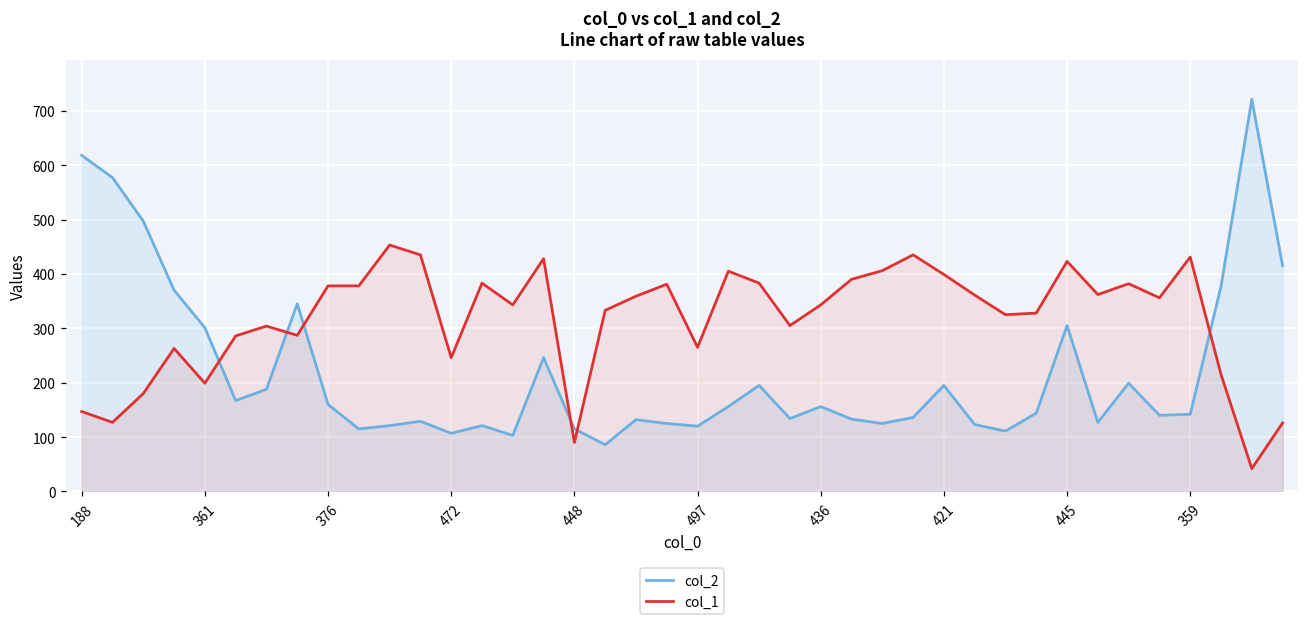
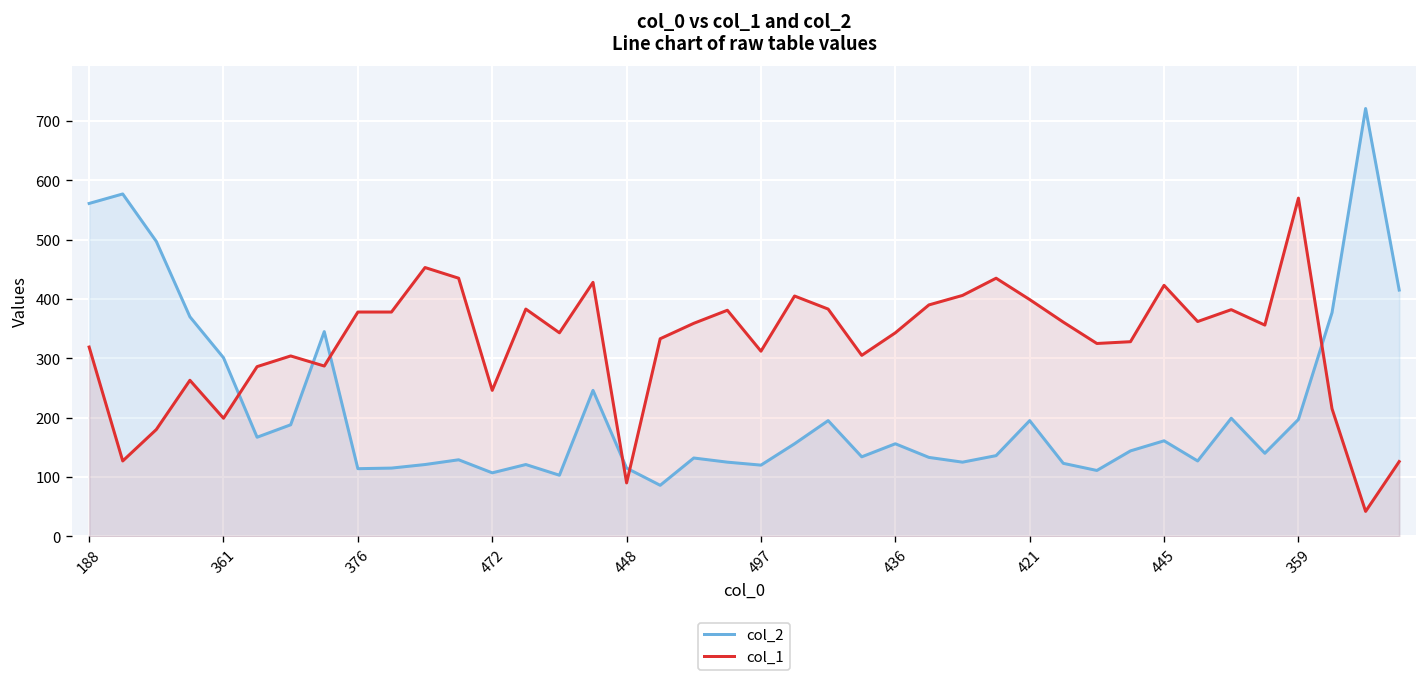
col_2, 188: 620 -> 560
col_1, 188: 150 -> 320
col_2, 376: 160 -> 110
col_1, 497: 270 -> 310
col_2, 445: 310 -> 160
col_2, 359: 140 -> 200
col_1, 359: 430 -> 570
